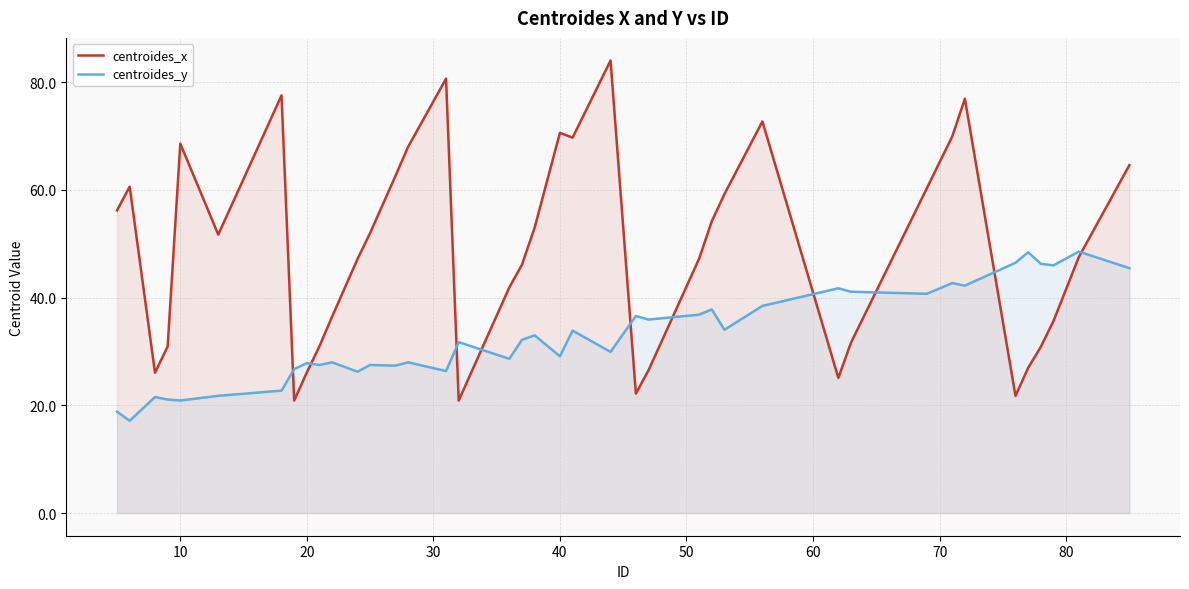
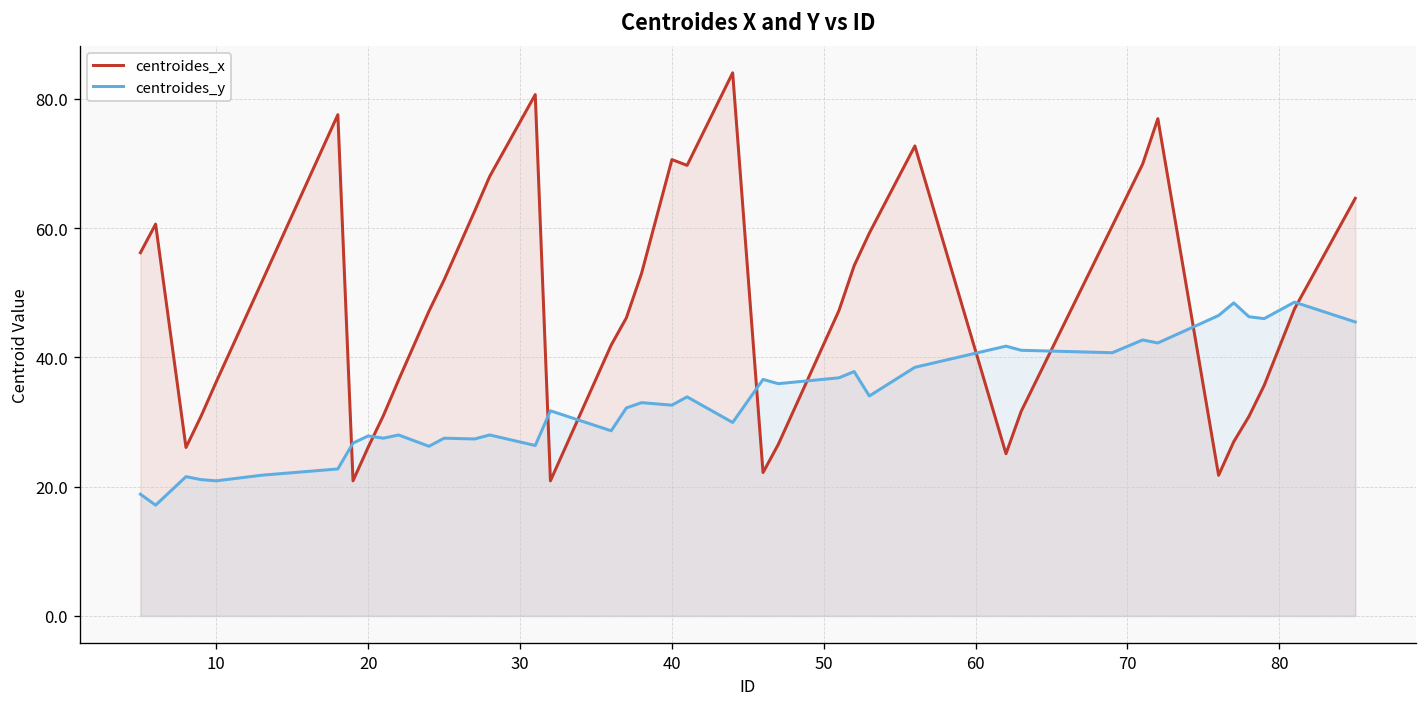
centroides_x, 10: 69 -> 36
centroides_y, 40: 29 -> 33
